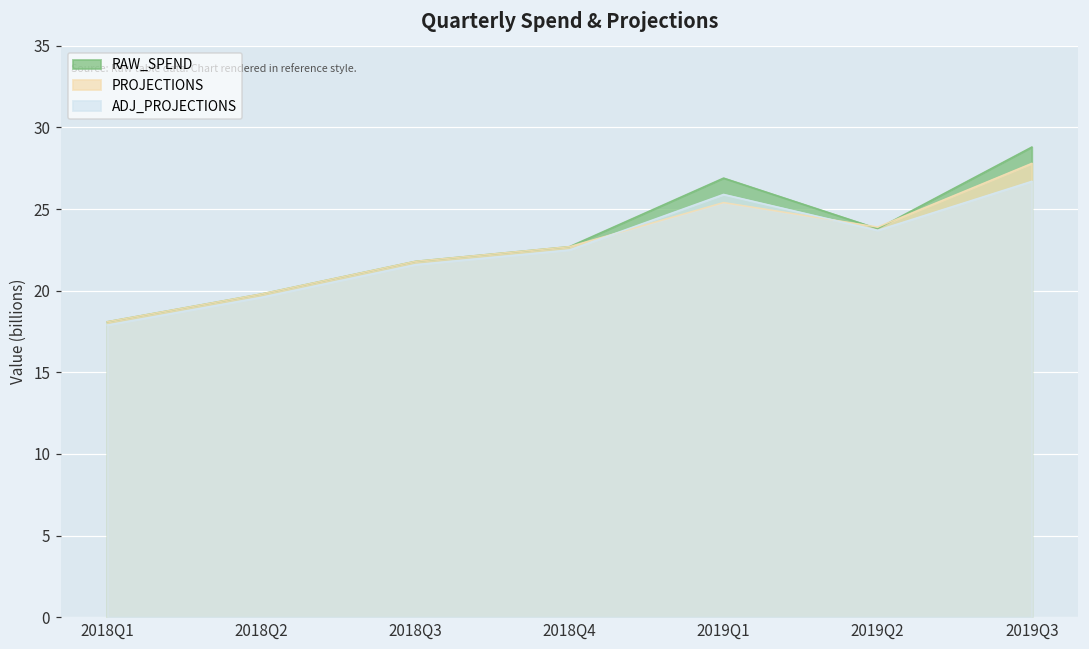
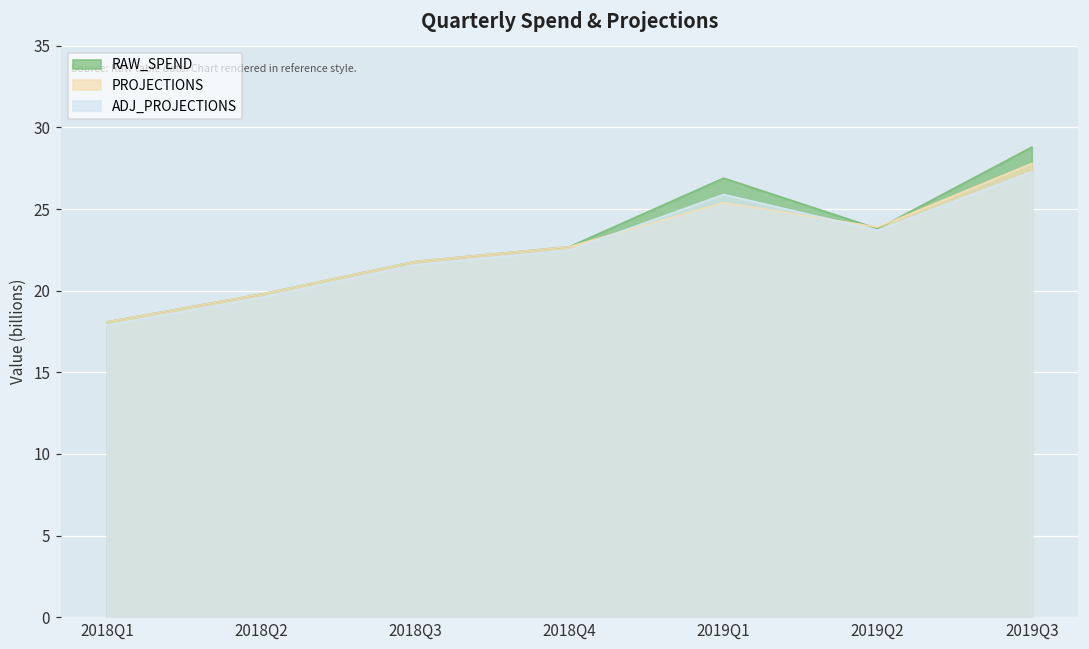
ADJ_PROJECTIONS, 2019Q3: 26.7 -> 27.3
